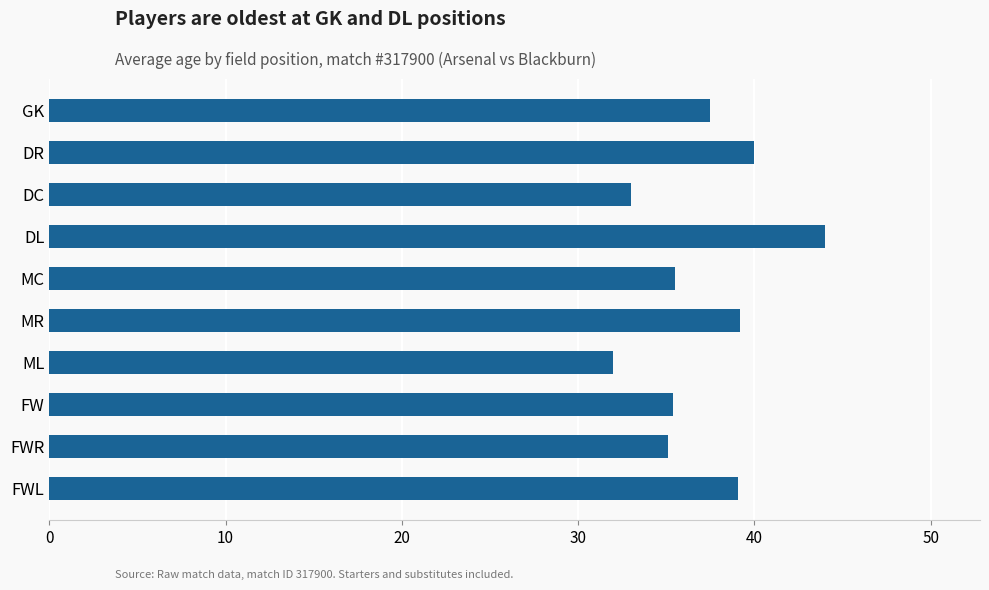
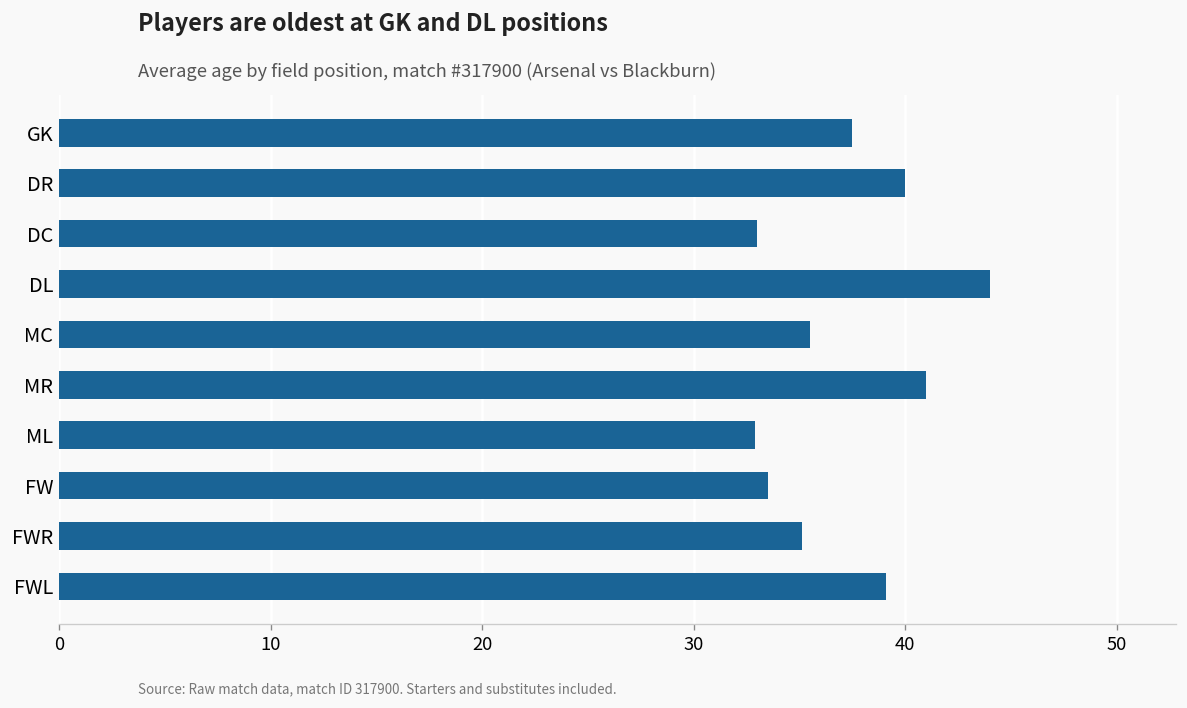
MR: 39.2 -> 41.0
ML: 32.0 -> 32.9
FW: 35.4 -> 33.5
